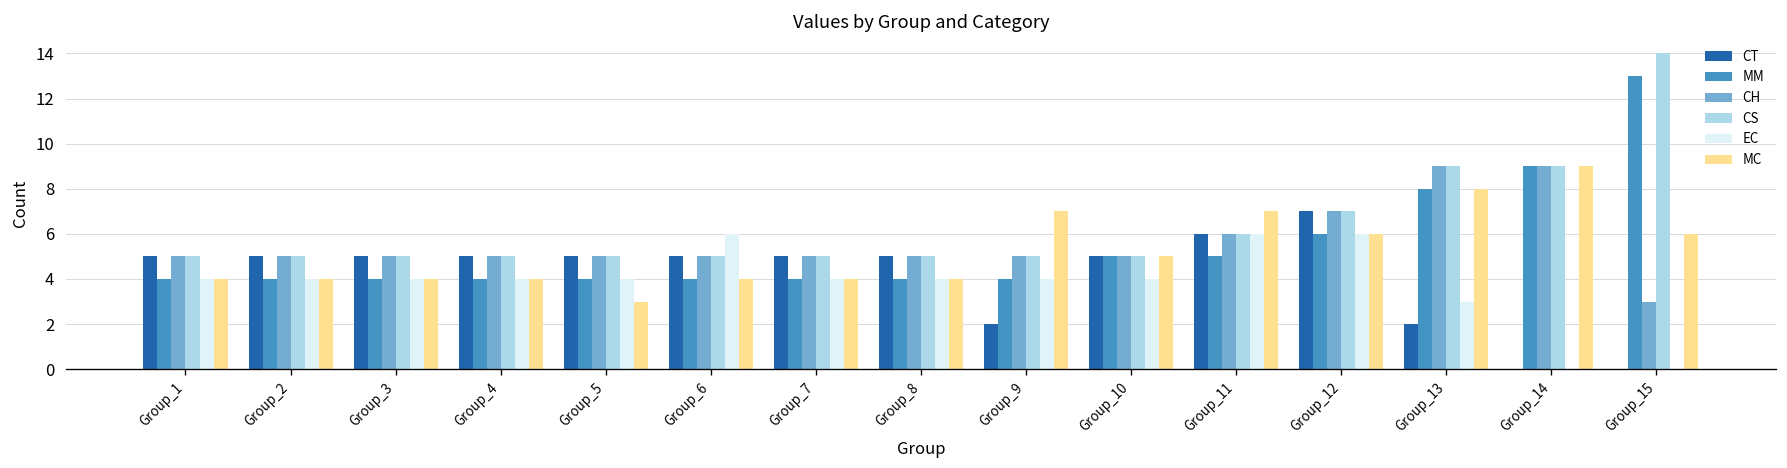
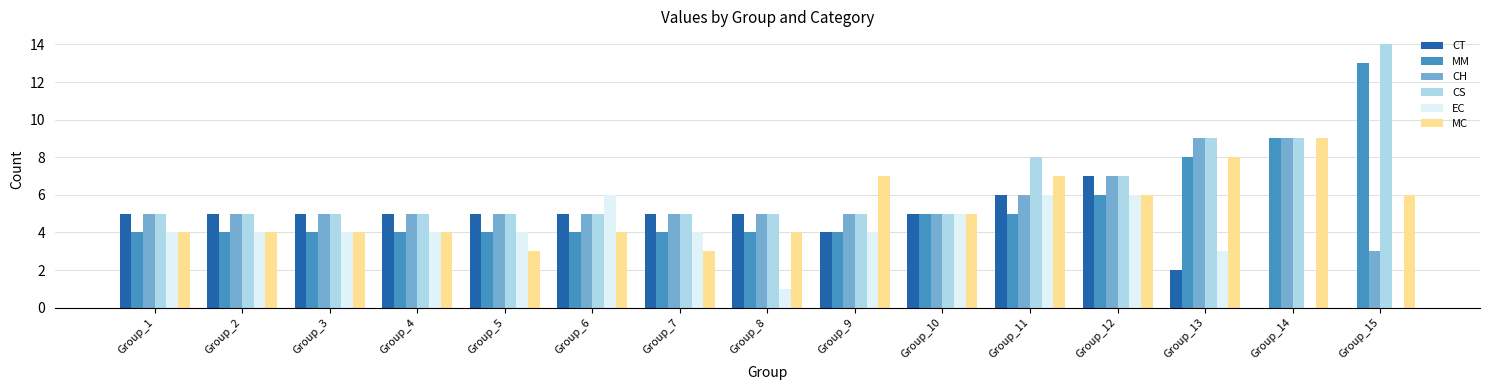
MC, Group_7: 4 -> 3
EC, Group_8: 4 -> 1
CT, Group_9: 2 -> 4
EC, Group_10: 4 -> 5
CS, Group_11: 6 -> 8
